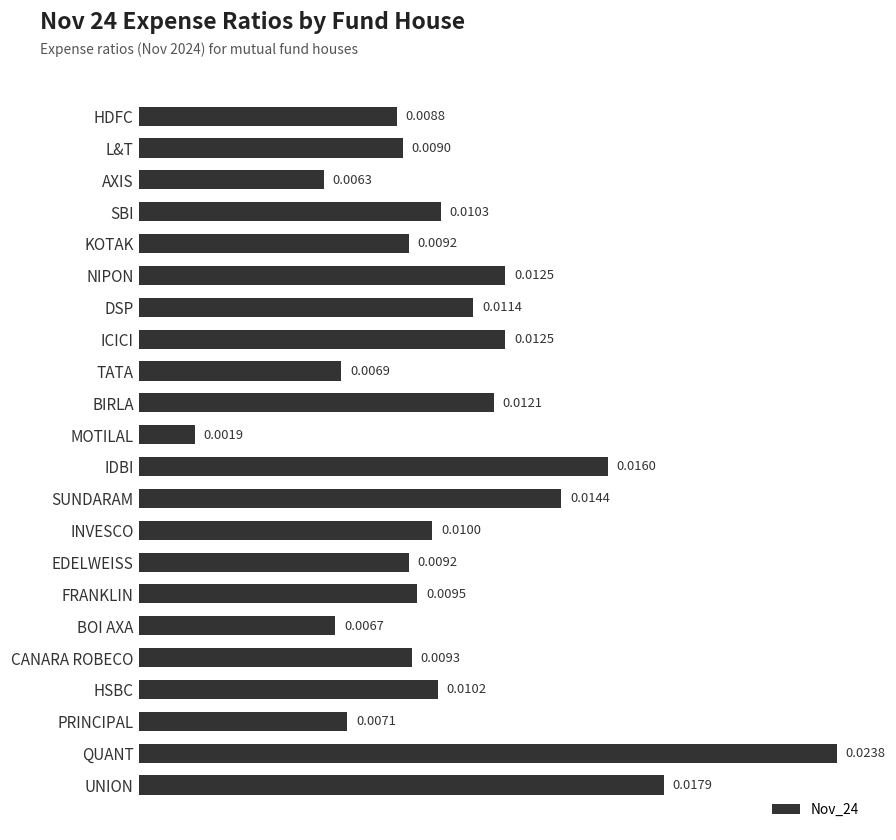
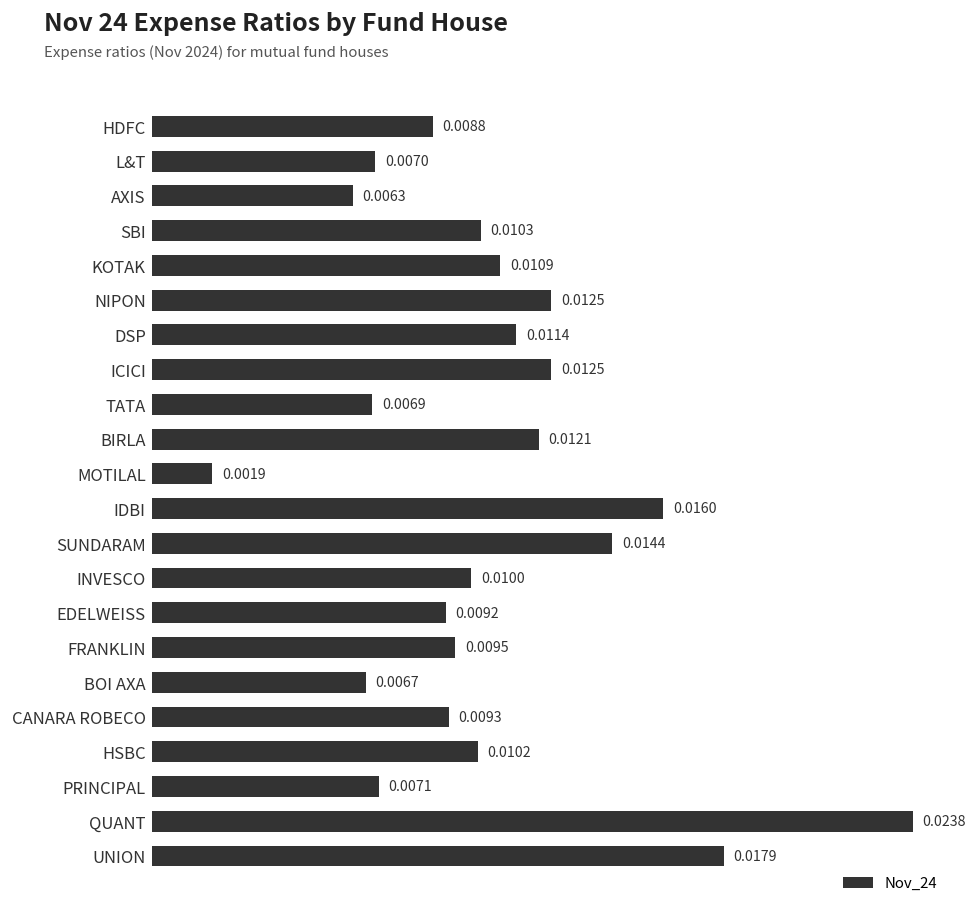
L&T: 0.0090 -> 0.0070
KOTAK: 0.0092 -> 0.0109
